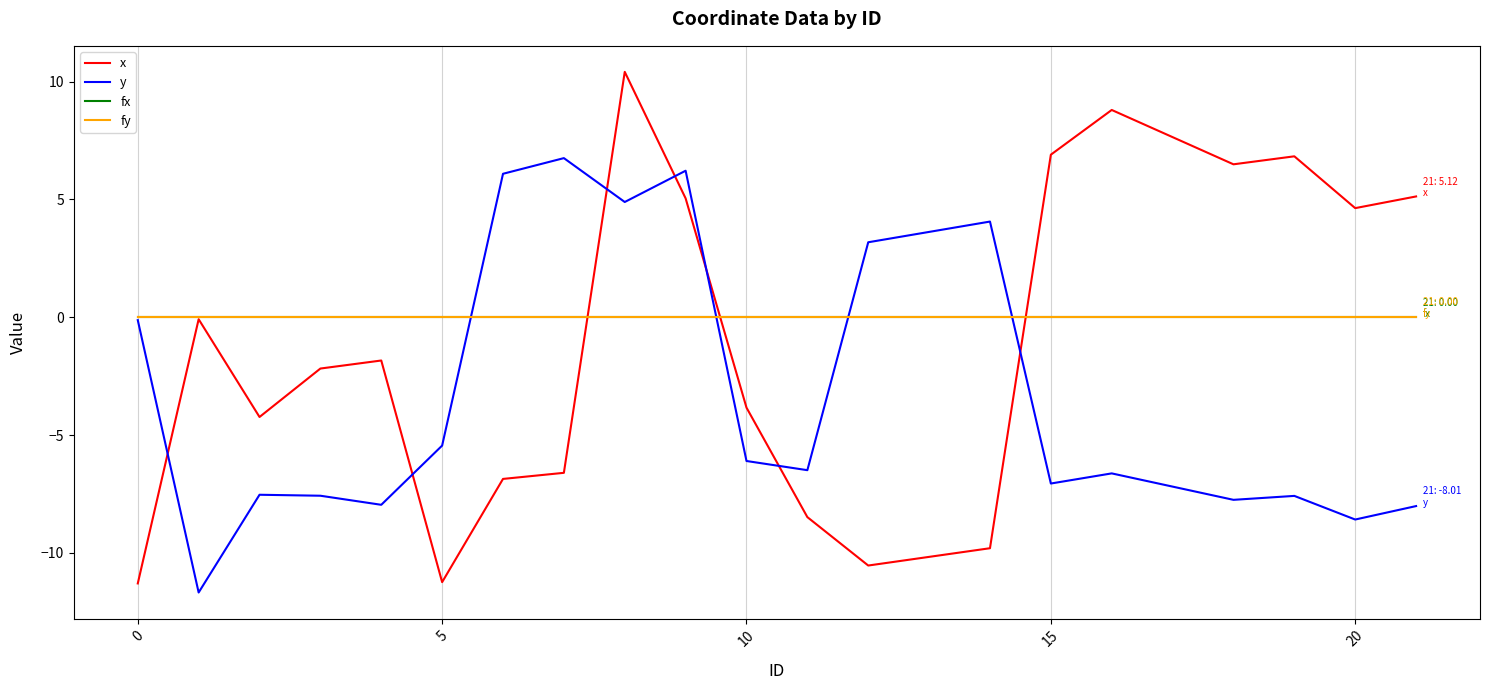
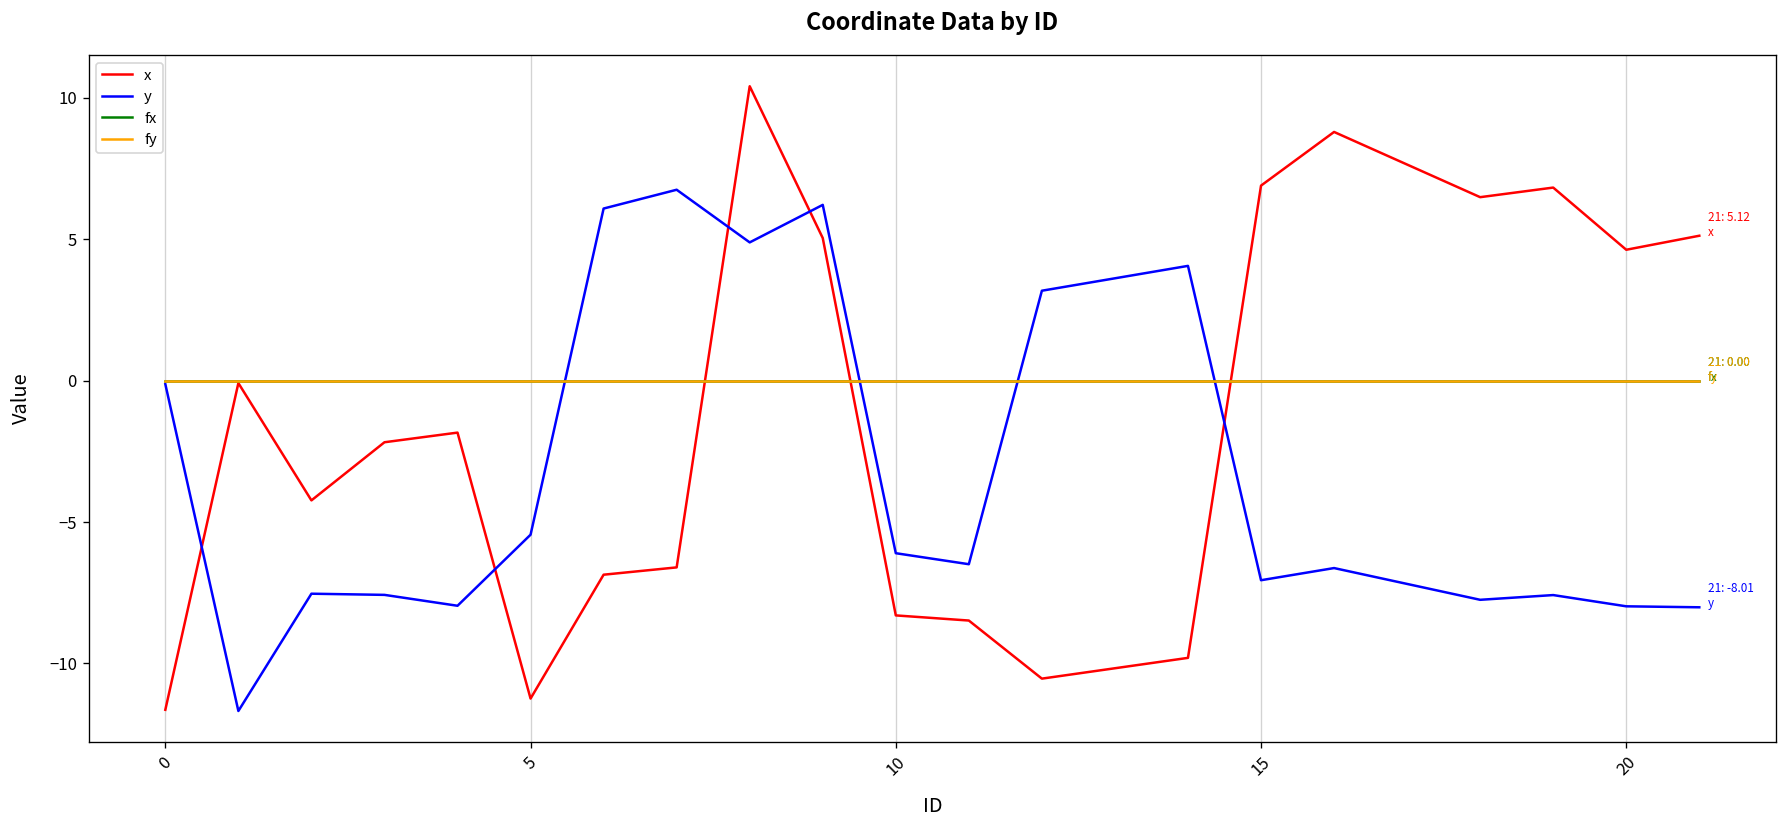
x, 0: -11.3 -> -11.6
x, 10: -3.8 -> -8.3
y, 20: -8.6 -> -8.0
